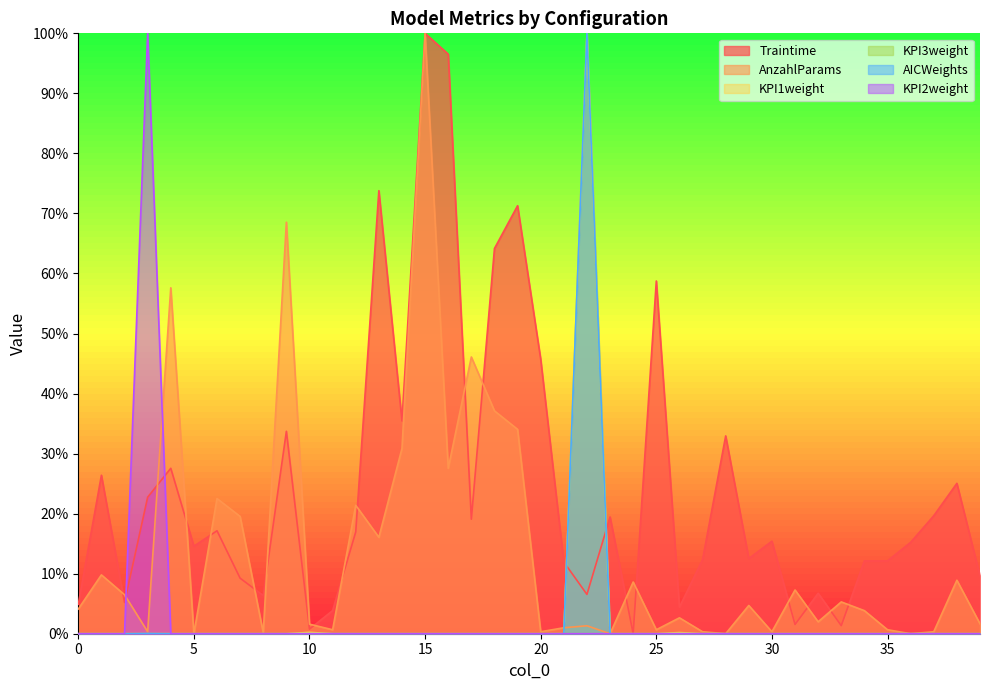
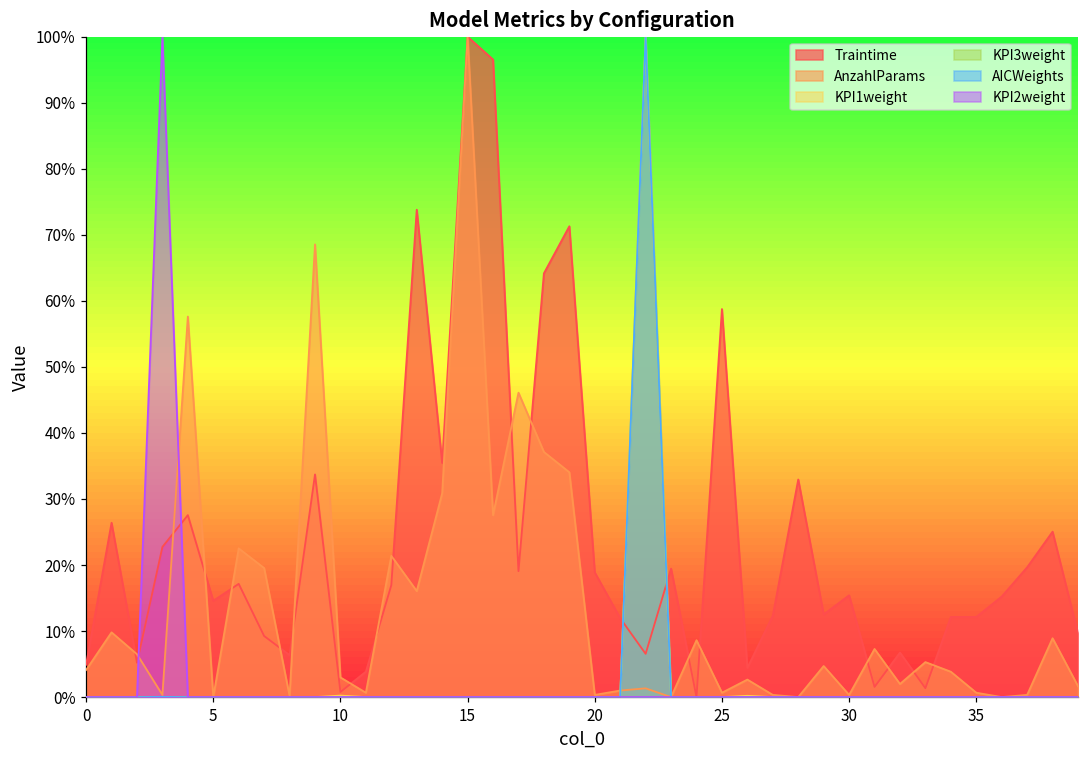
AnzahlParams, 10: 2% -> 3%
Traintime, 20: 46% -> 19%
